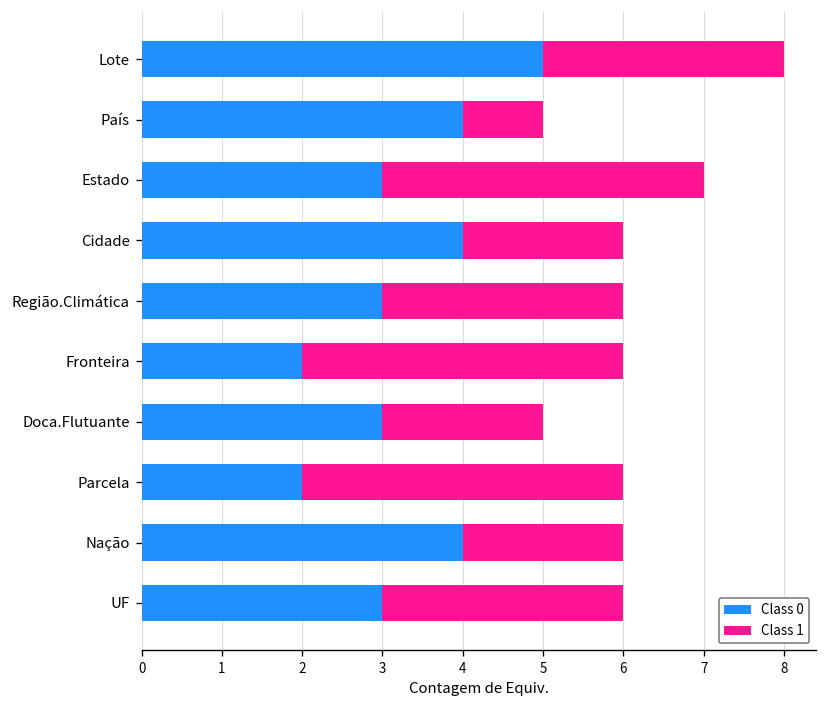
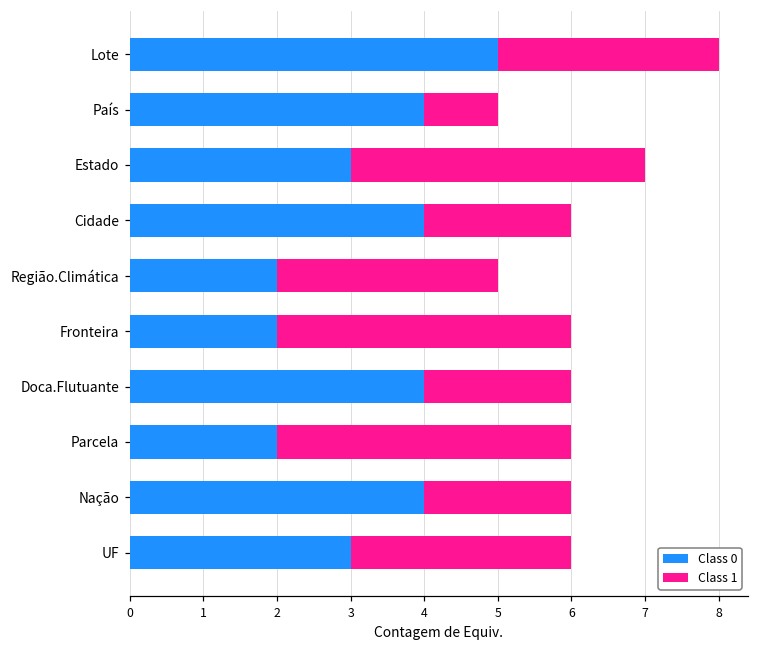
Class 0, Região.Climática: 3 -> 2
Class 0, Doca.Flutuante: 3 -> 4
